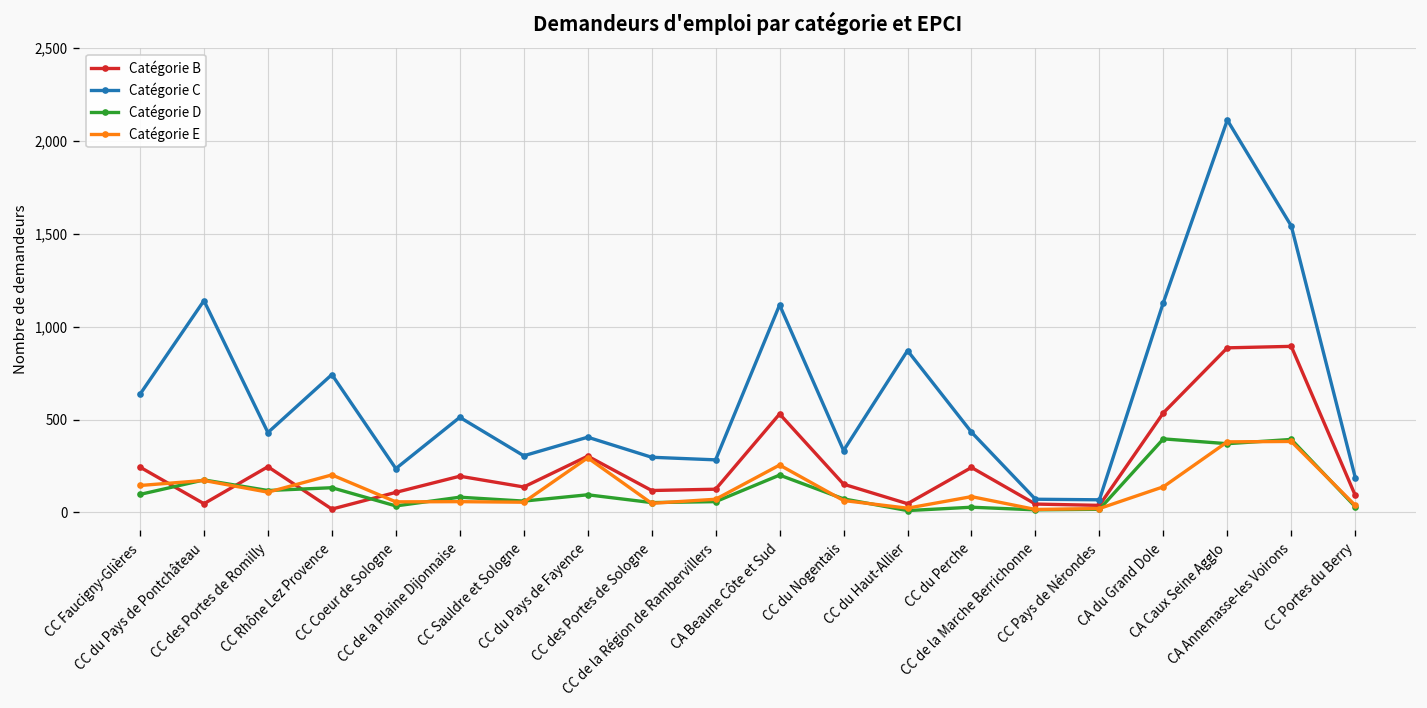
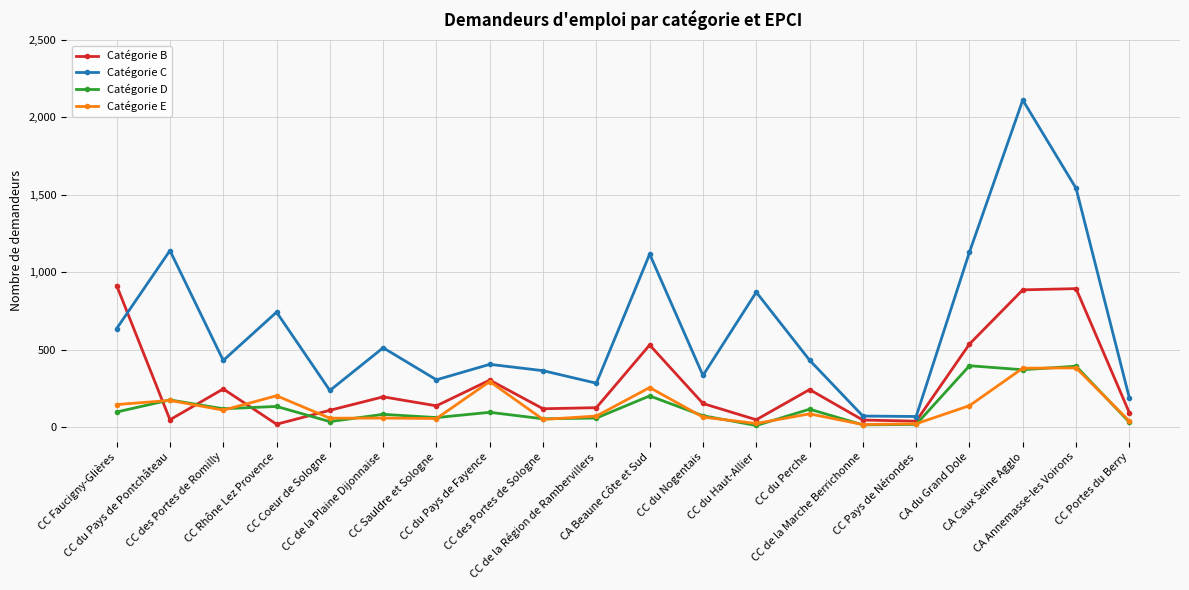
Catégorie B, CC Faucigny-Glières: 240 -> 910
Catégorie C, CC des Portes de Sologne: 300 -> 360
Catégorie D, CC du Perche: 30 -> 120
